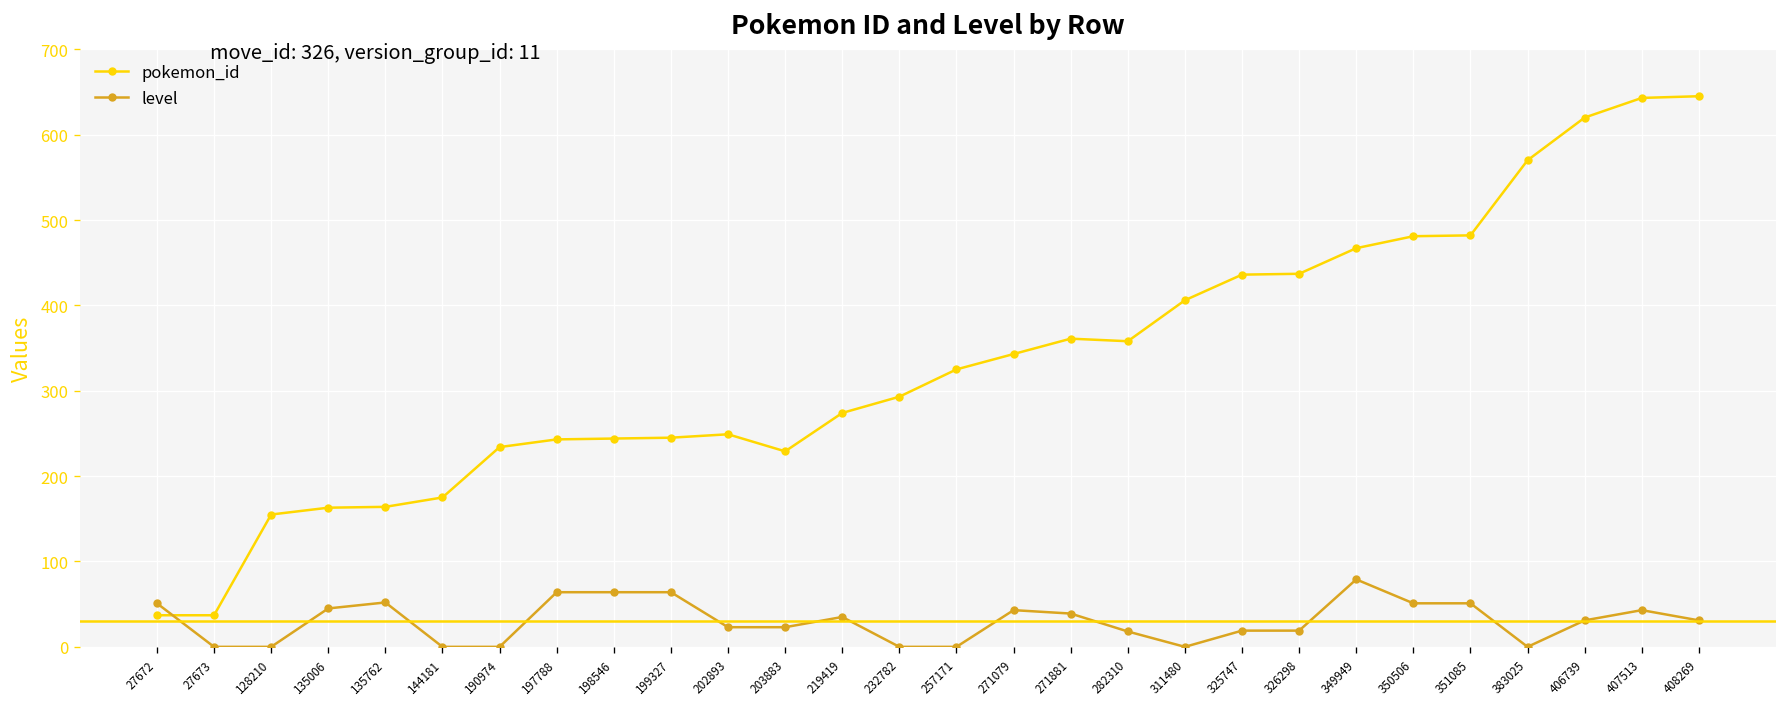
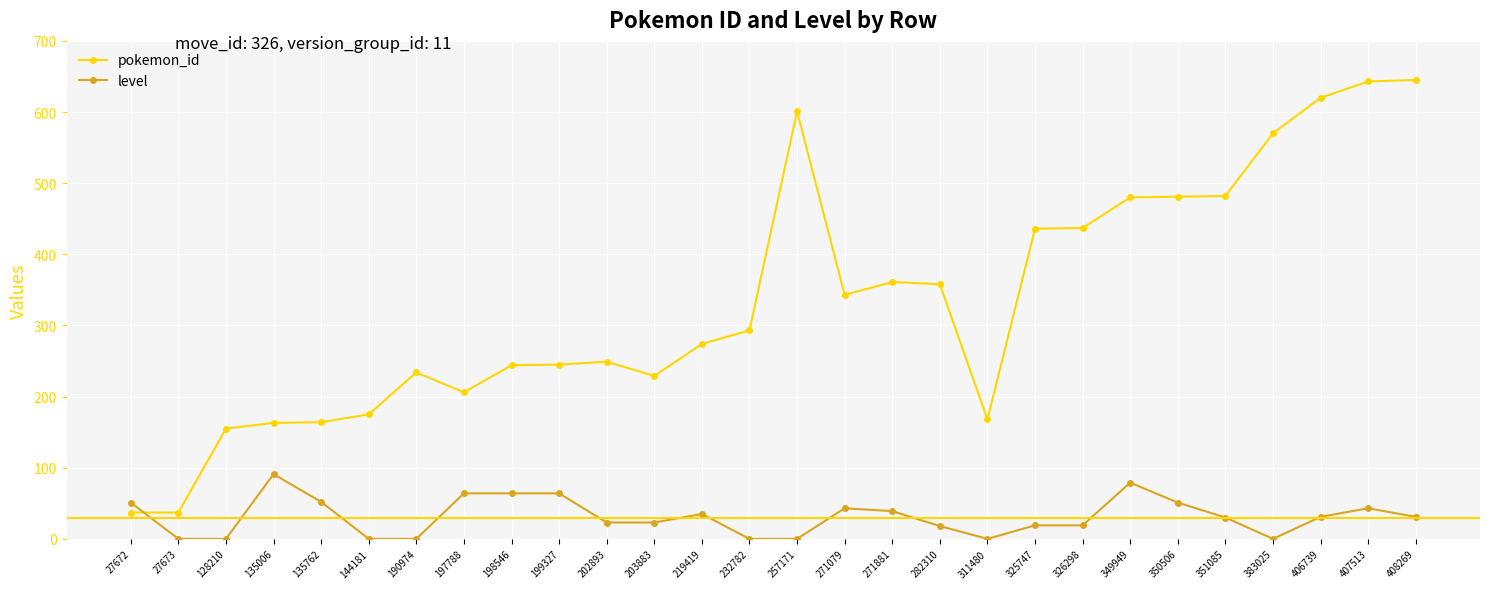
level, 135006: 50 -> 90
pokemon_id, 197788: 240 -> 210
pokemon_id, 257171: 330 -> 600
pokemon_id, 311480: 410 -> 170
pokemon_id, 349949: 470 -> 480
level, 351085: 50 -> 30
